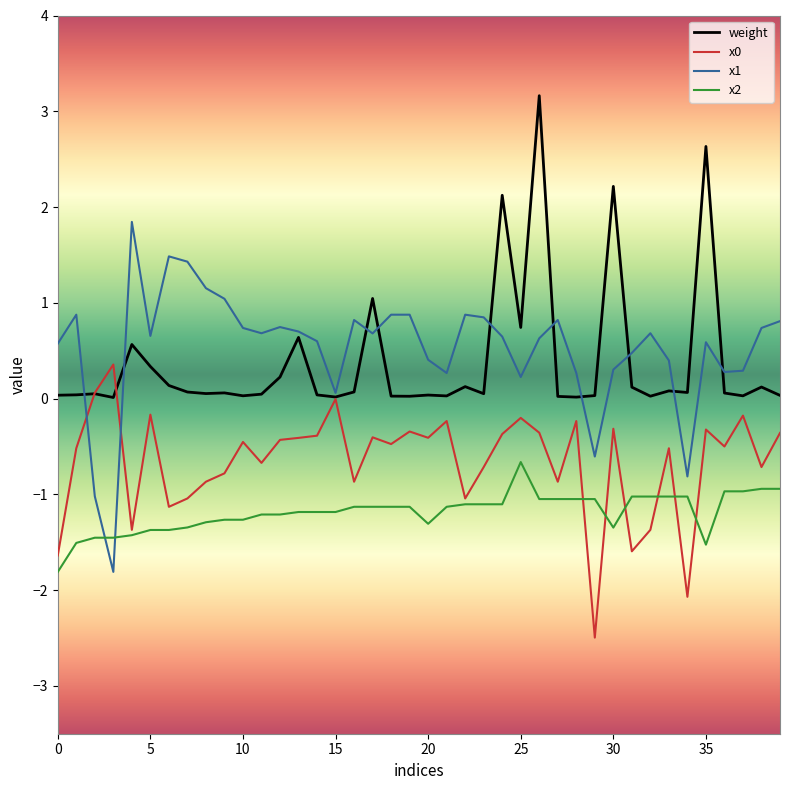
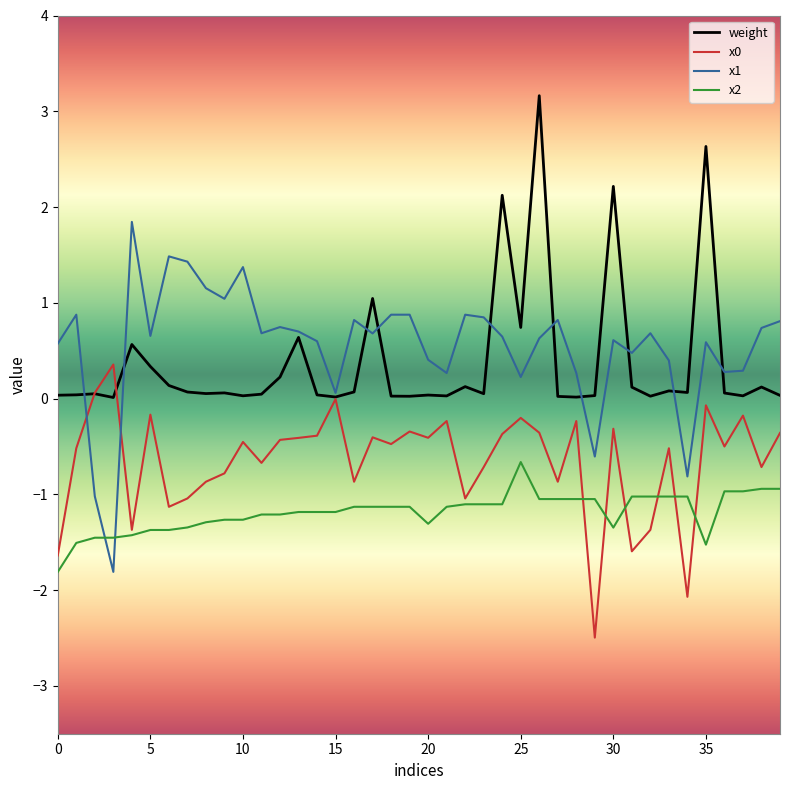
x1, 10: 0.7 -> 1.4
x1, 30: 0.3 -> 0.6
x0, 35: -0.3 -> -0.1
